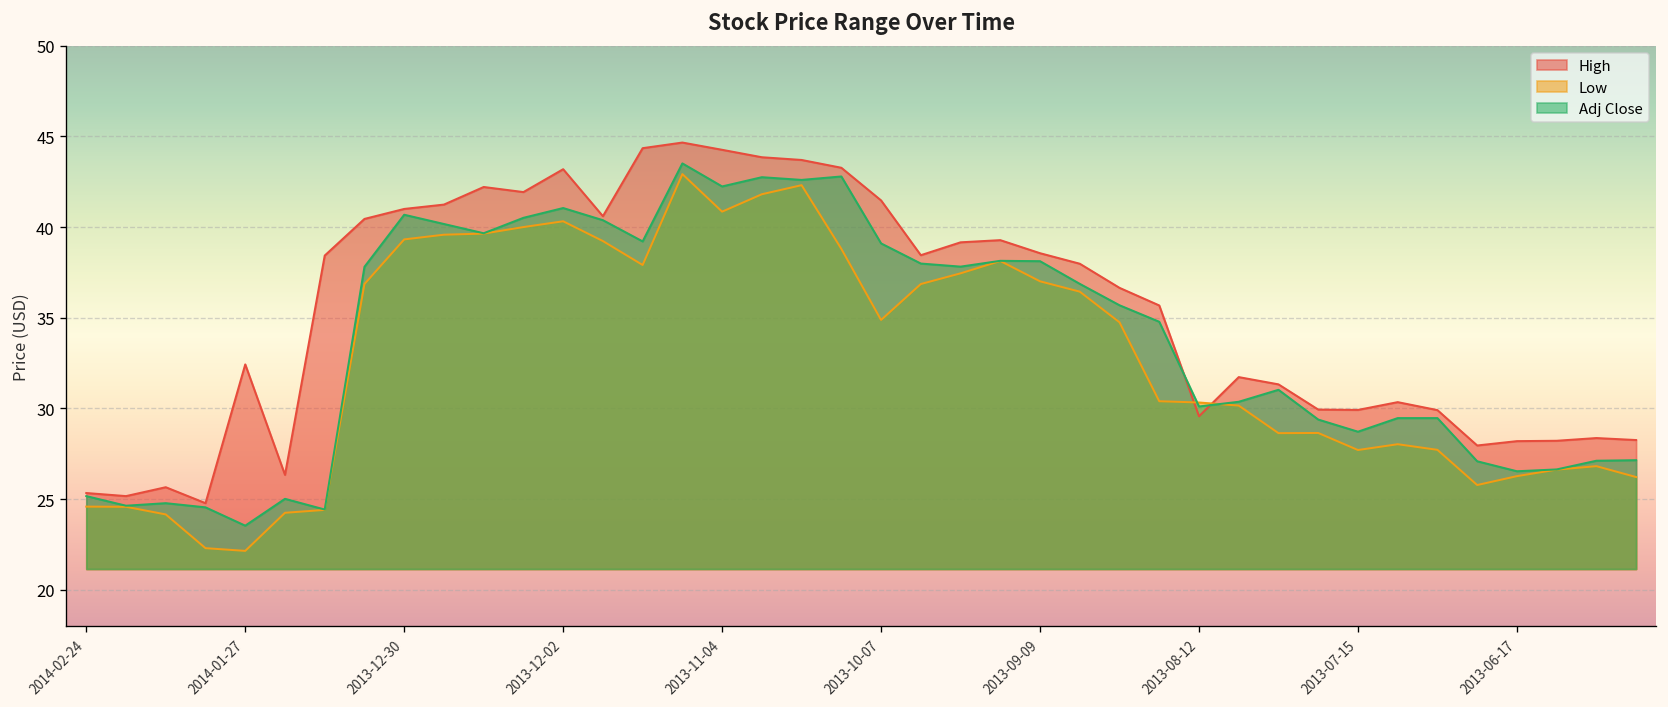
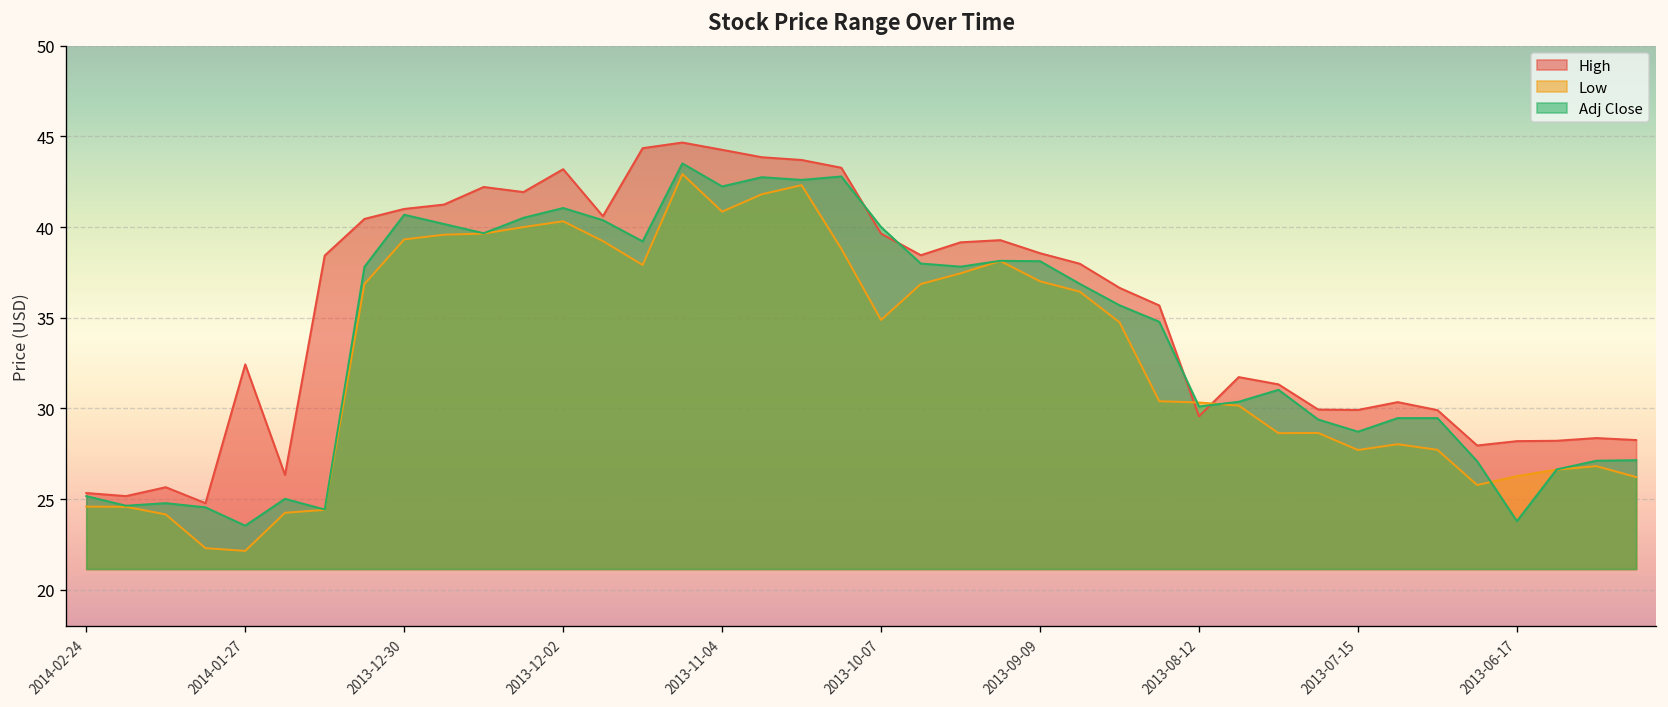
High, 2013-10-07: 41.5 -> 39.6
Adj Close, 2013-10-07: 39.1 -> 40.0
Adj Close, 2013-06-17: 26.5 -> 23.8
